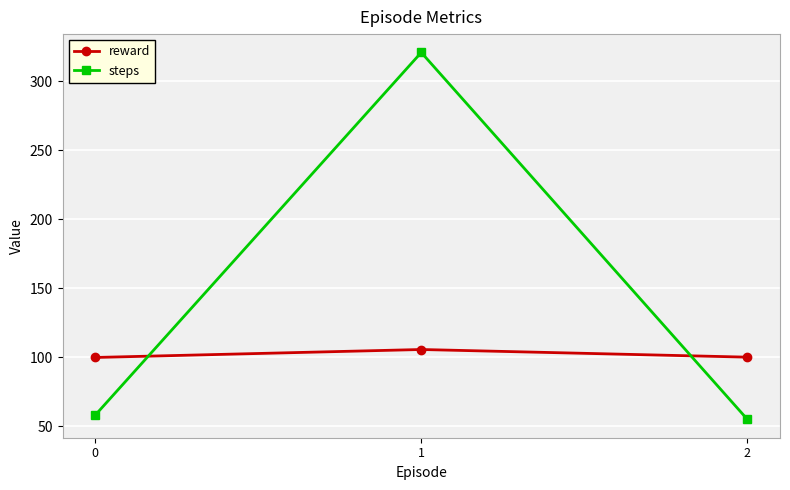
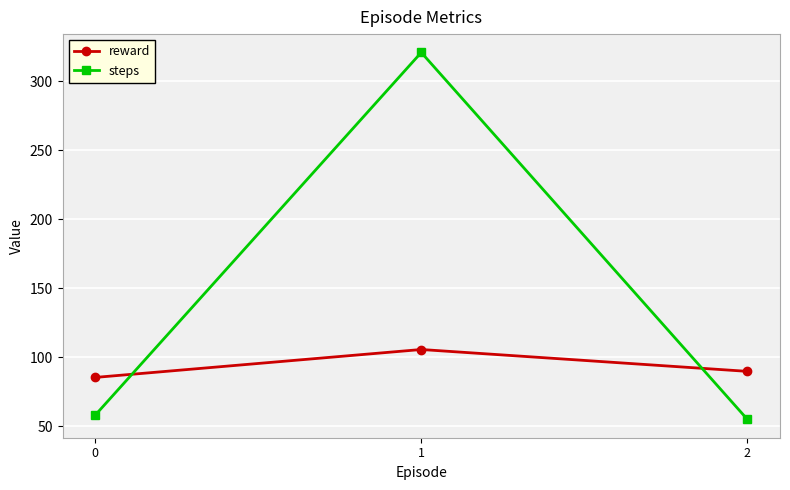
reward, 0: 100 -> 85
reward, 2: 100 -> 90
